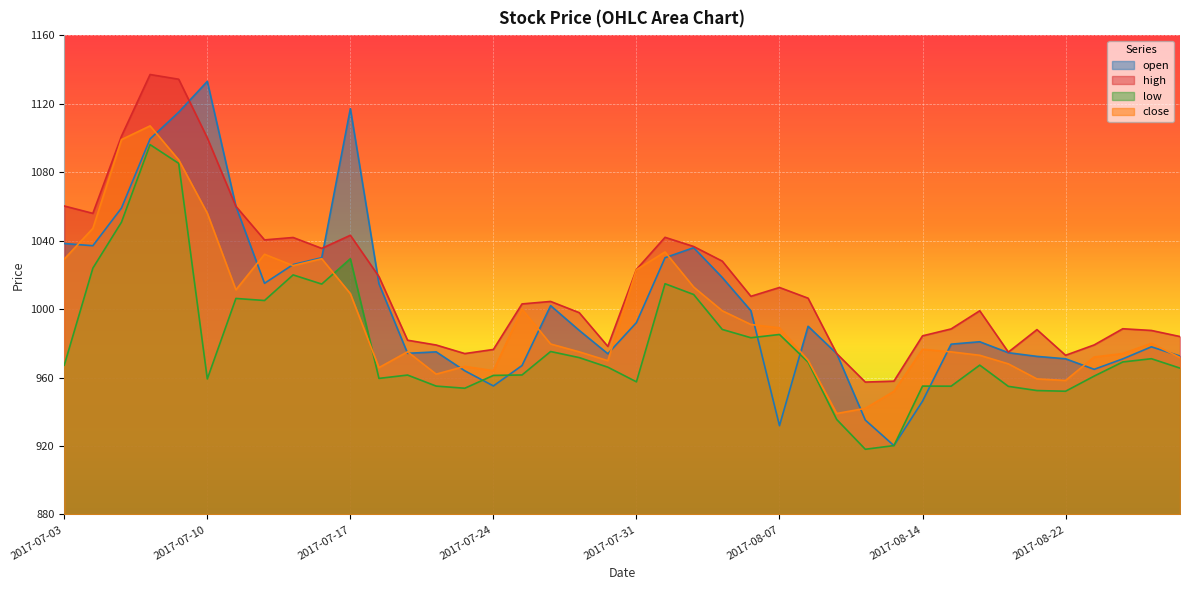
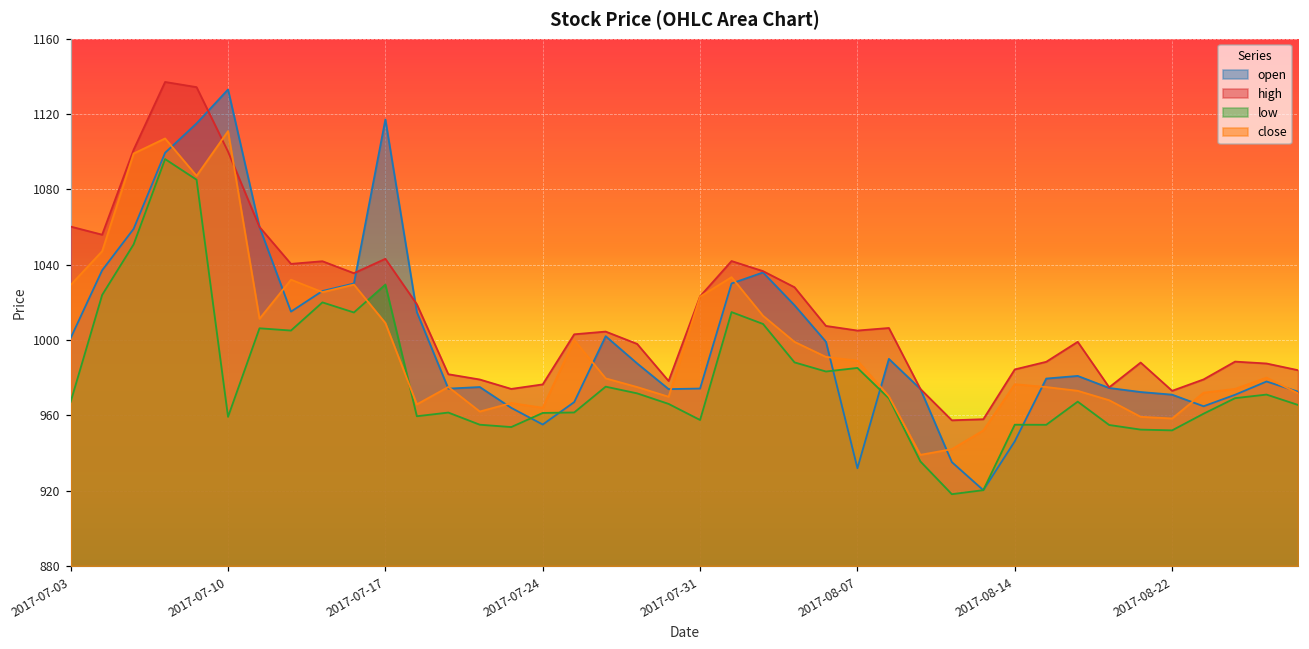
open, 2017-07-03: 1038 -> 1001
close, 2017-07-10: 1056 -> 1111
open, 2017-07-31: 992 -> 974
high, 2017-08-07: 1013 -> 1005
